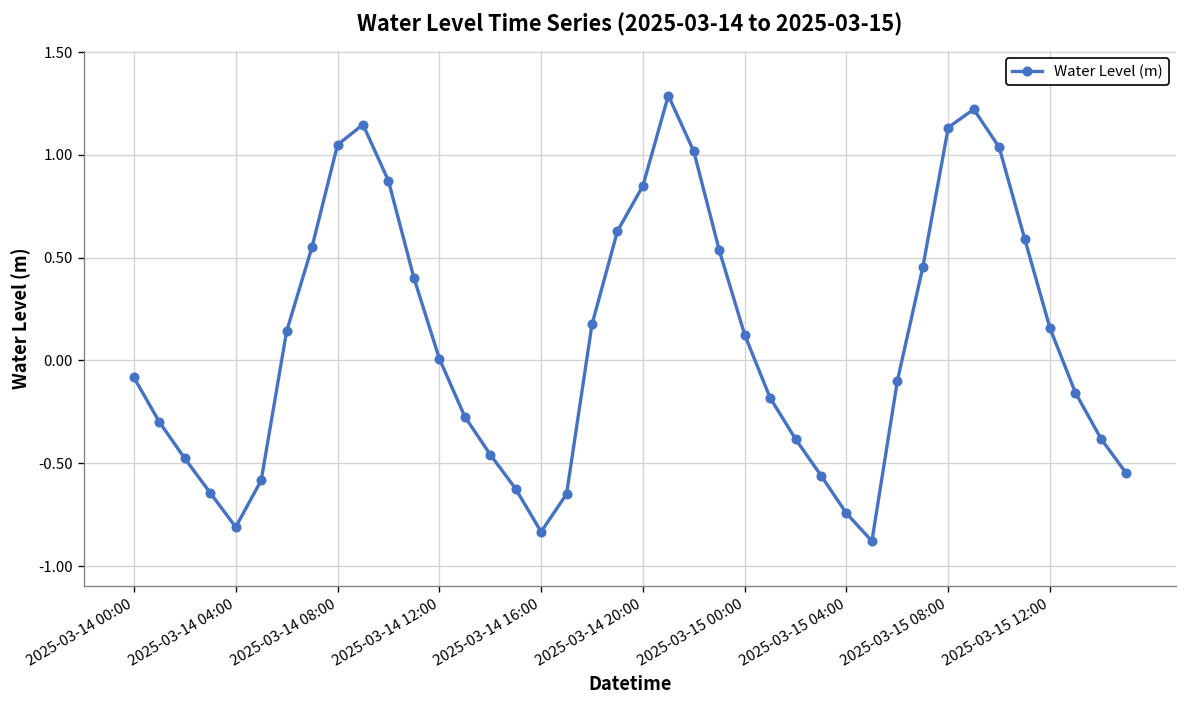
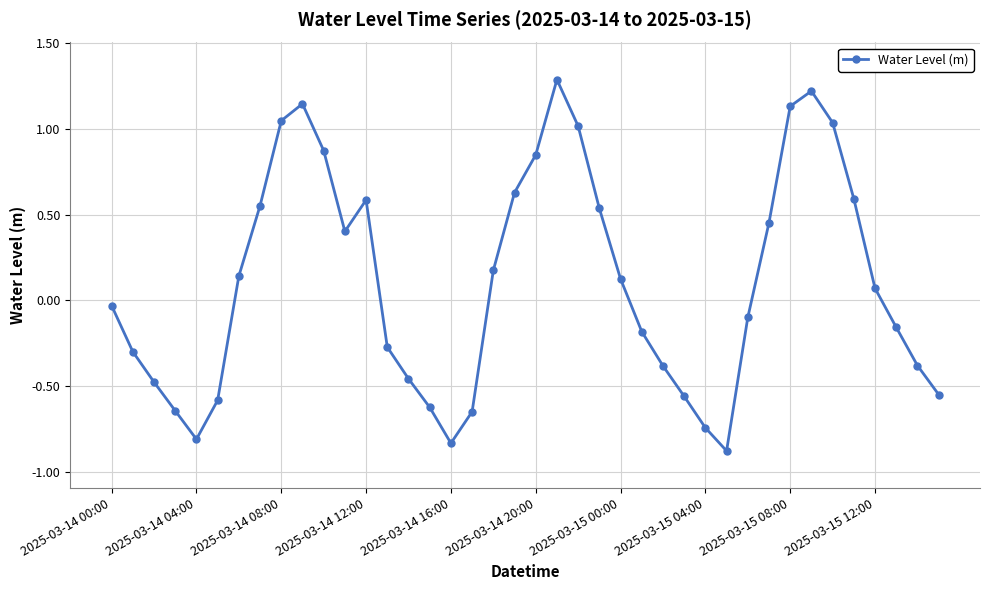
2025-03-14 00:00: -0.08 -> -0.03
2025-03-14 12:00: 0.01 -> 0.59
2025-03-15 12:00: 0.16 -> 0.07
